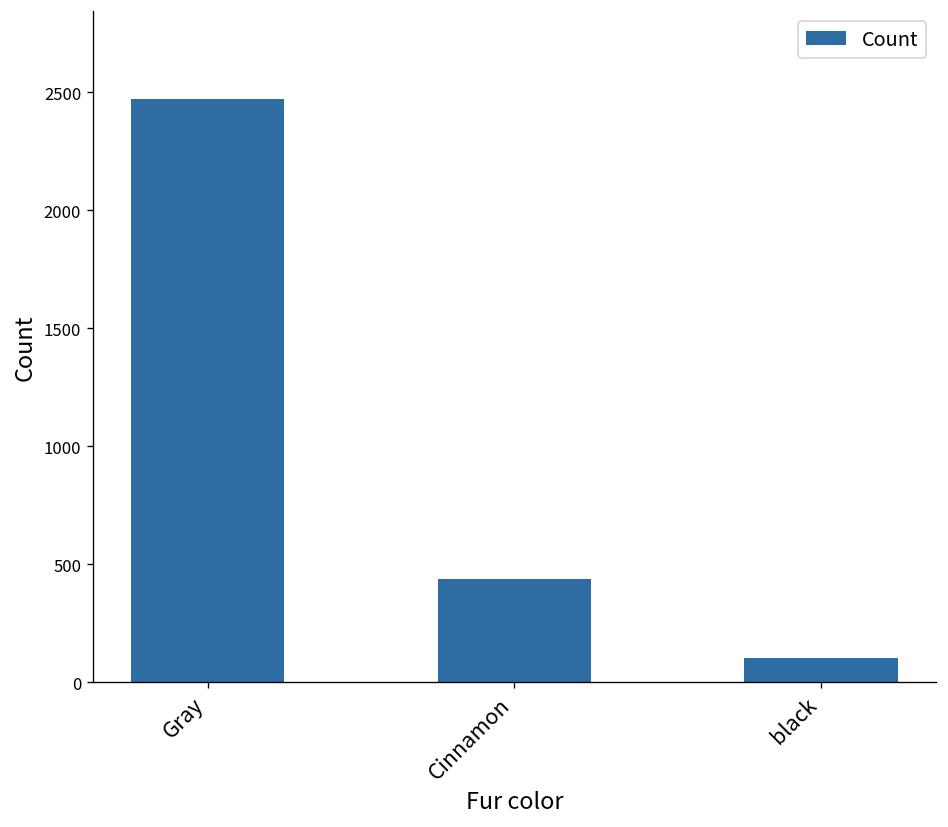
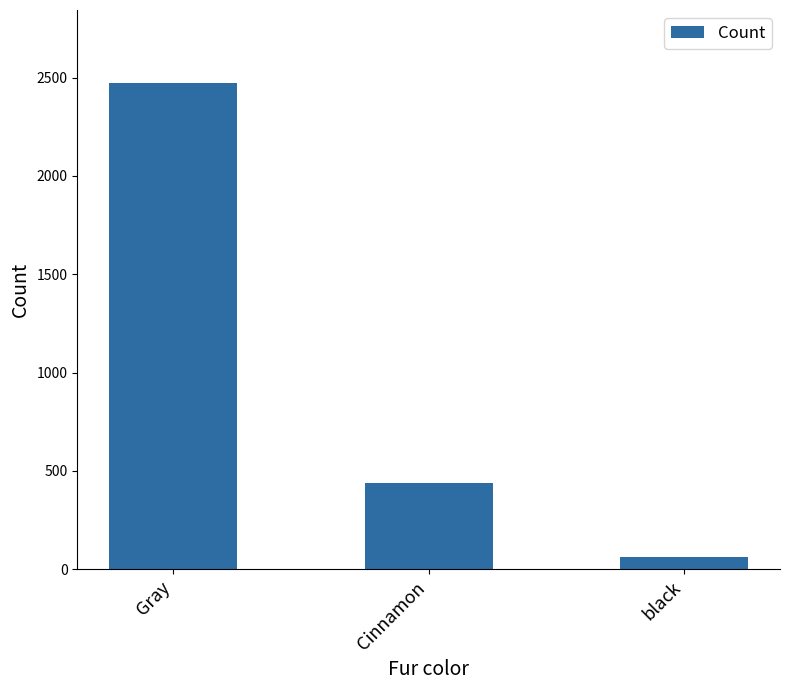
black: 100 -> 60
